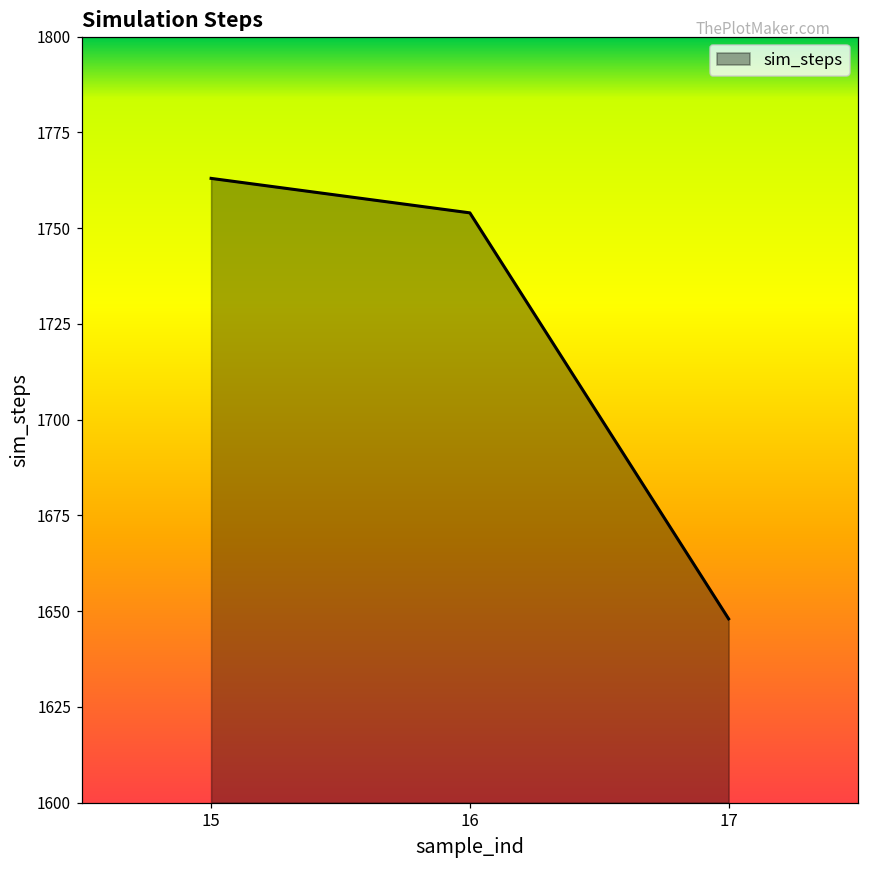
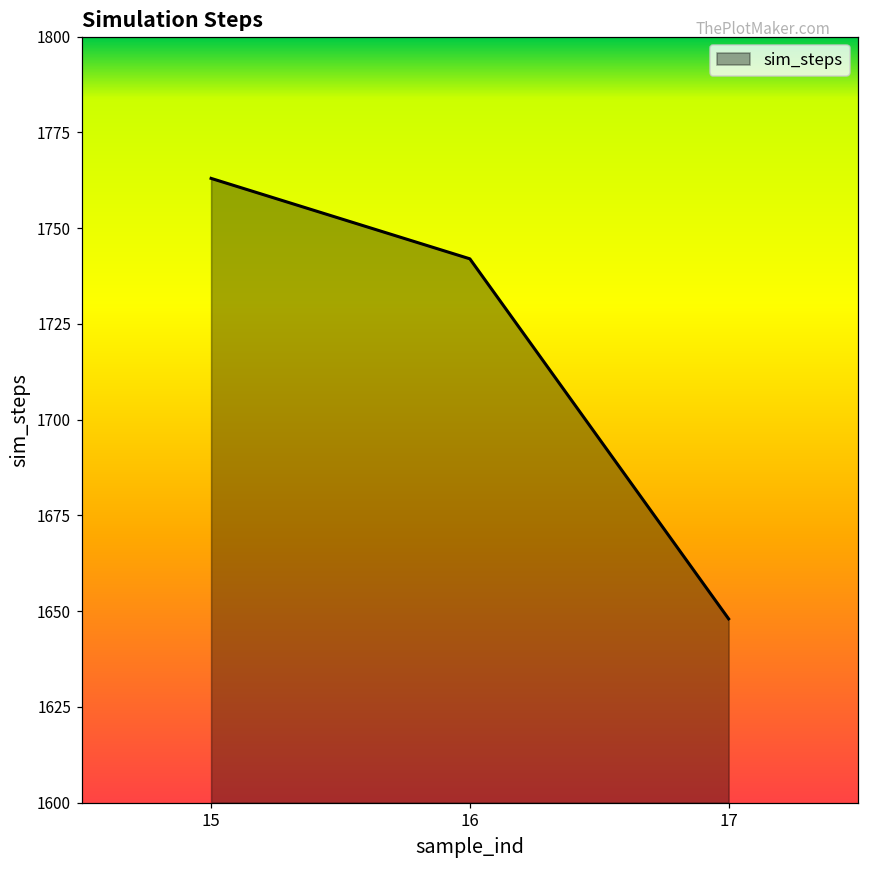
16: 1754 -> 1742
